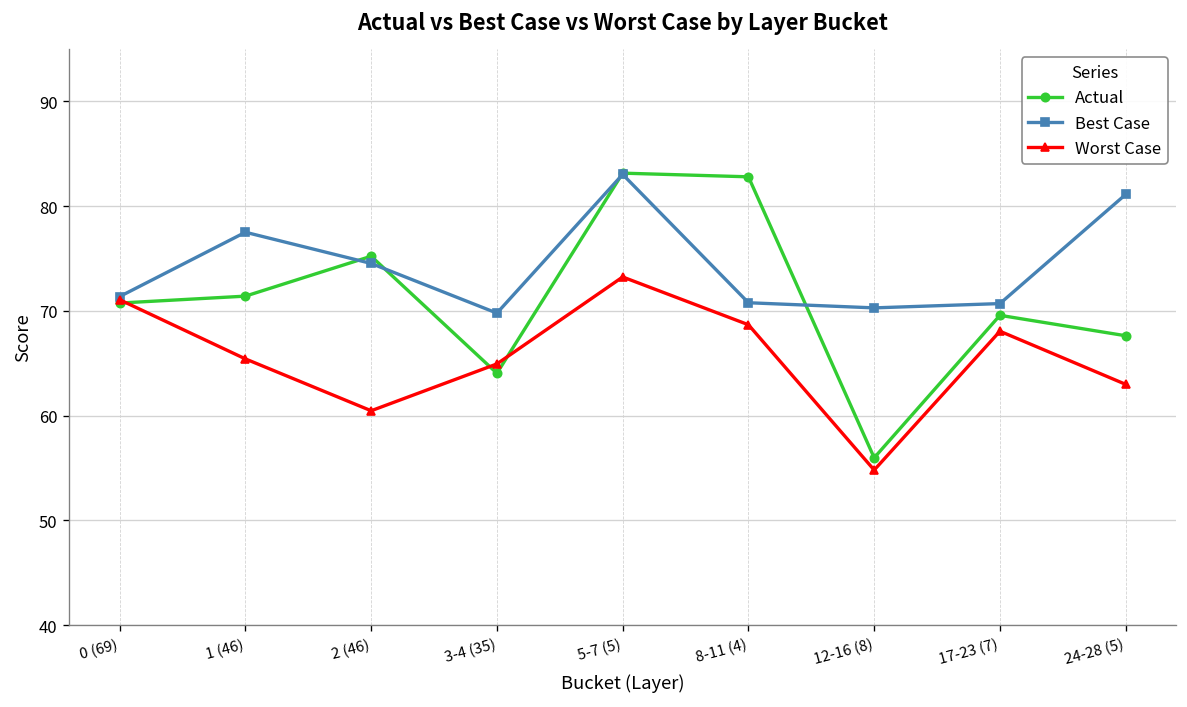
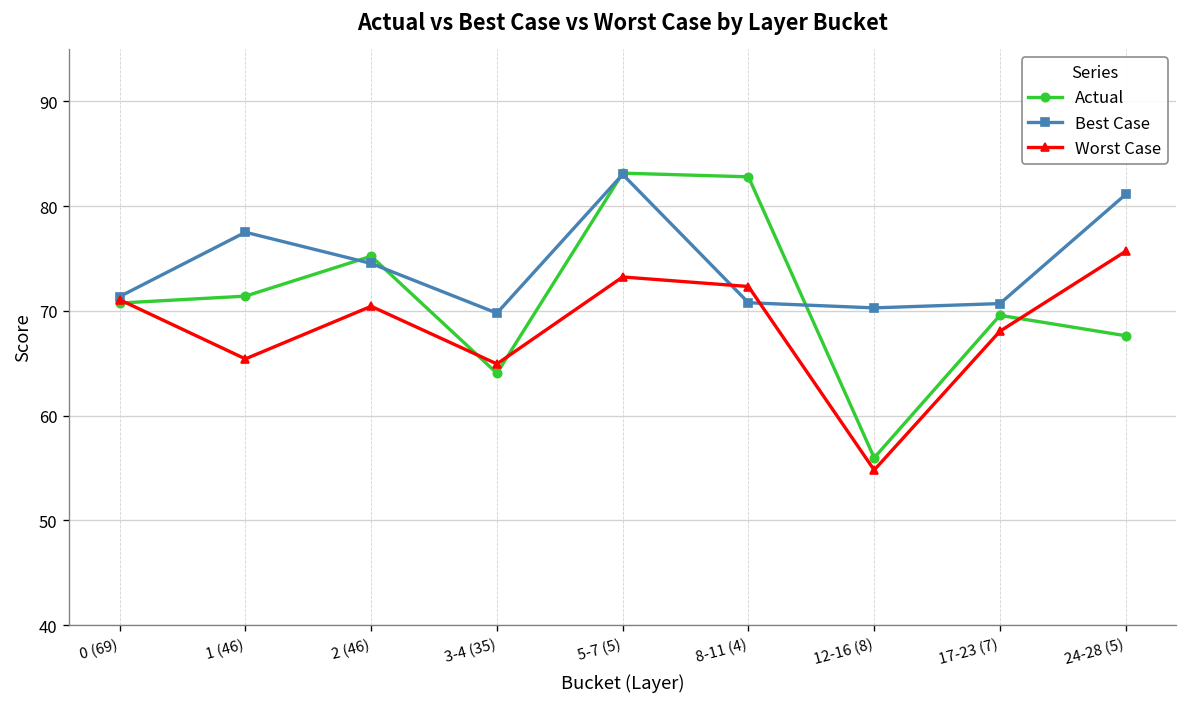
Worst Case, 2 (46): 60 -> 70
Worst Case, 8-11 (4): 69 -> 72
Worst Case, 24-28 (5): 63 -> 76
